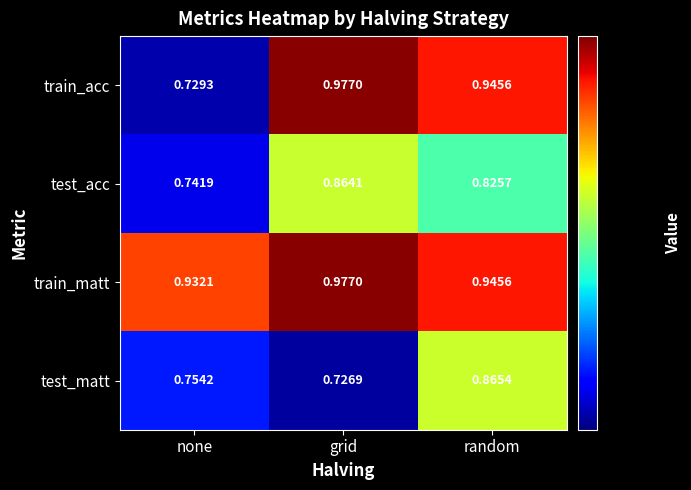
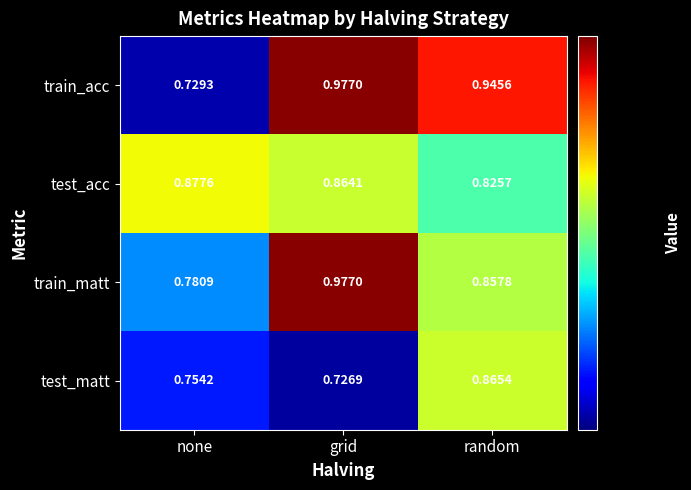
test_acc, none: 0.7419 -> 0.8776
train_matt, none: 0.9321 -> 0.7809
train_matt, random: 0.9456 -> 0.8578
